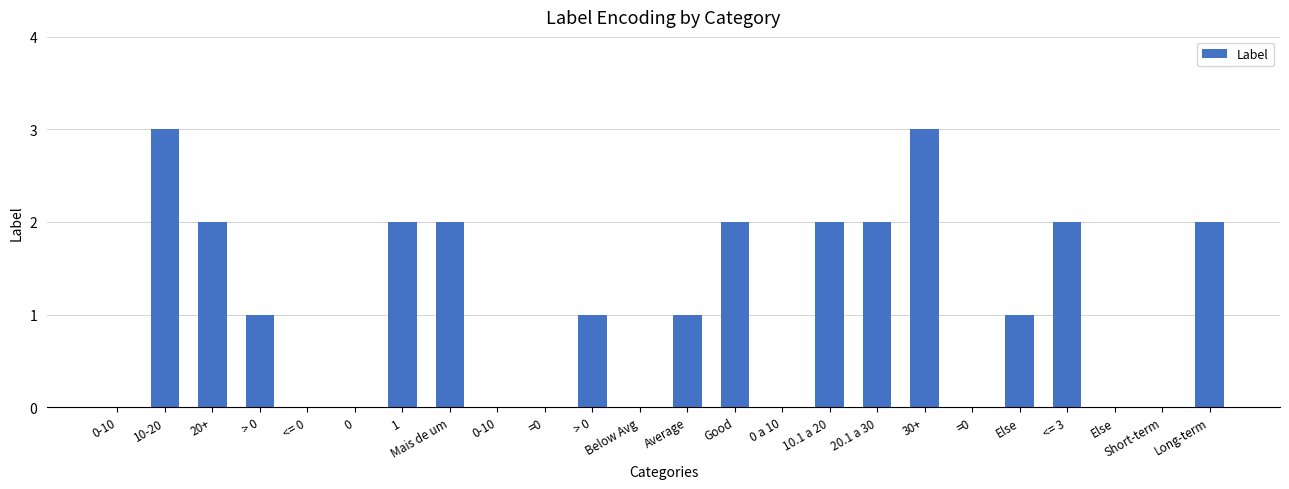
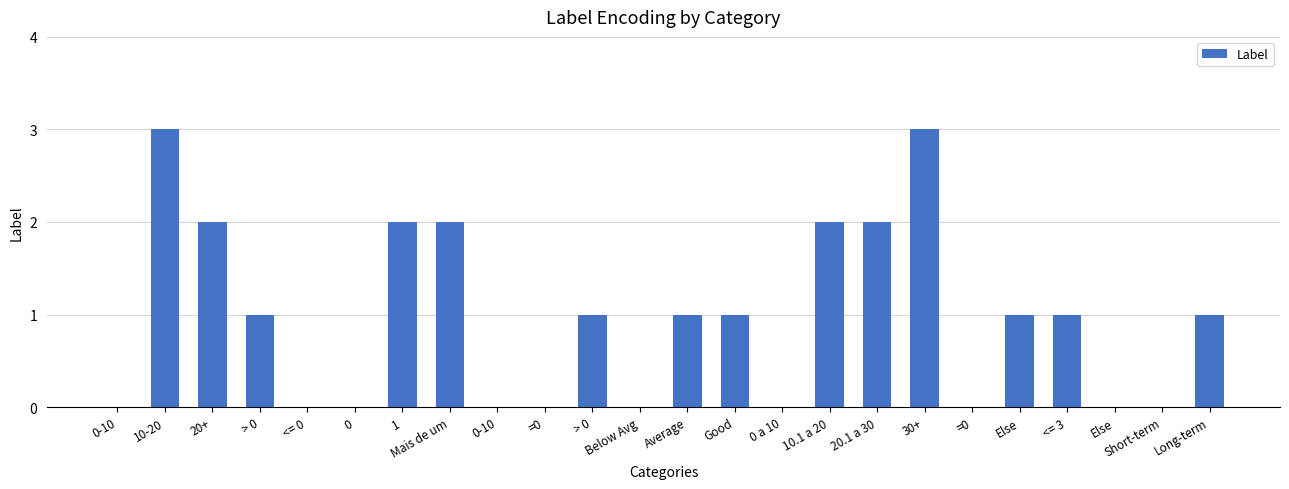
Good: 2 -> 1
<= 3: 2 -> 1
Long-term: 2 -> 1
